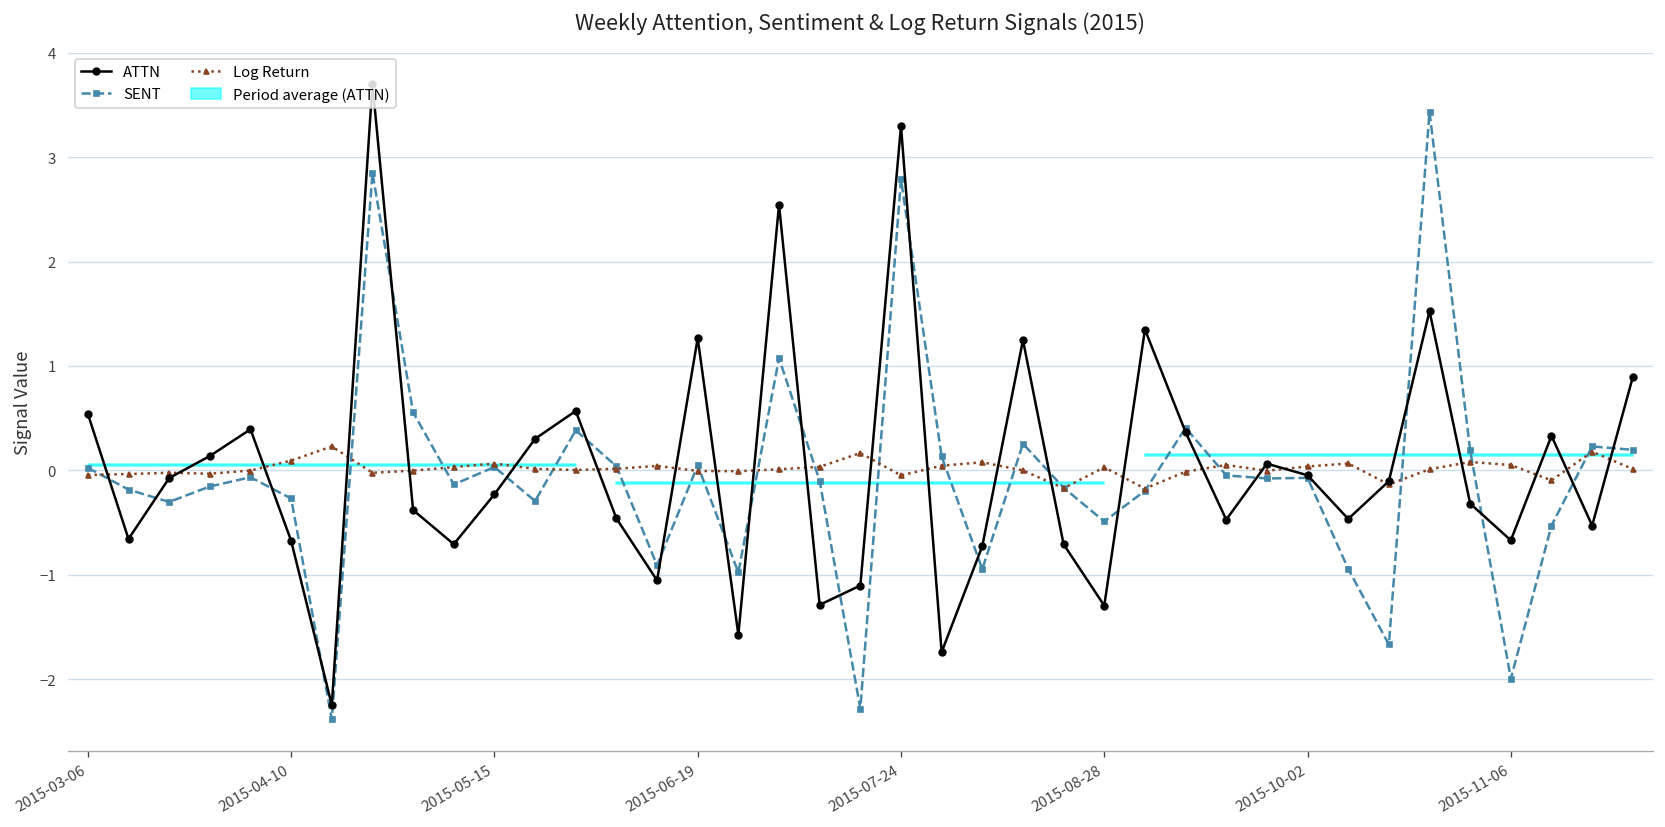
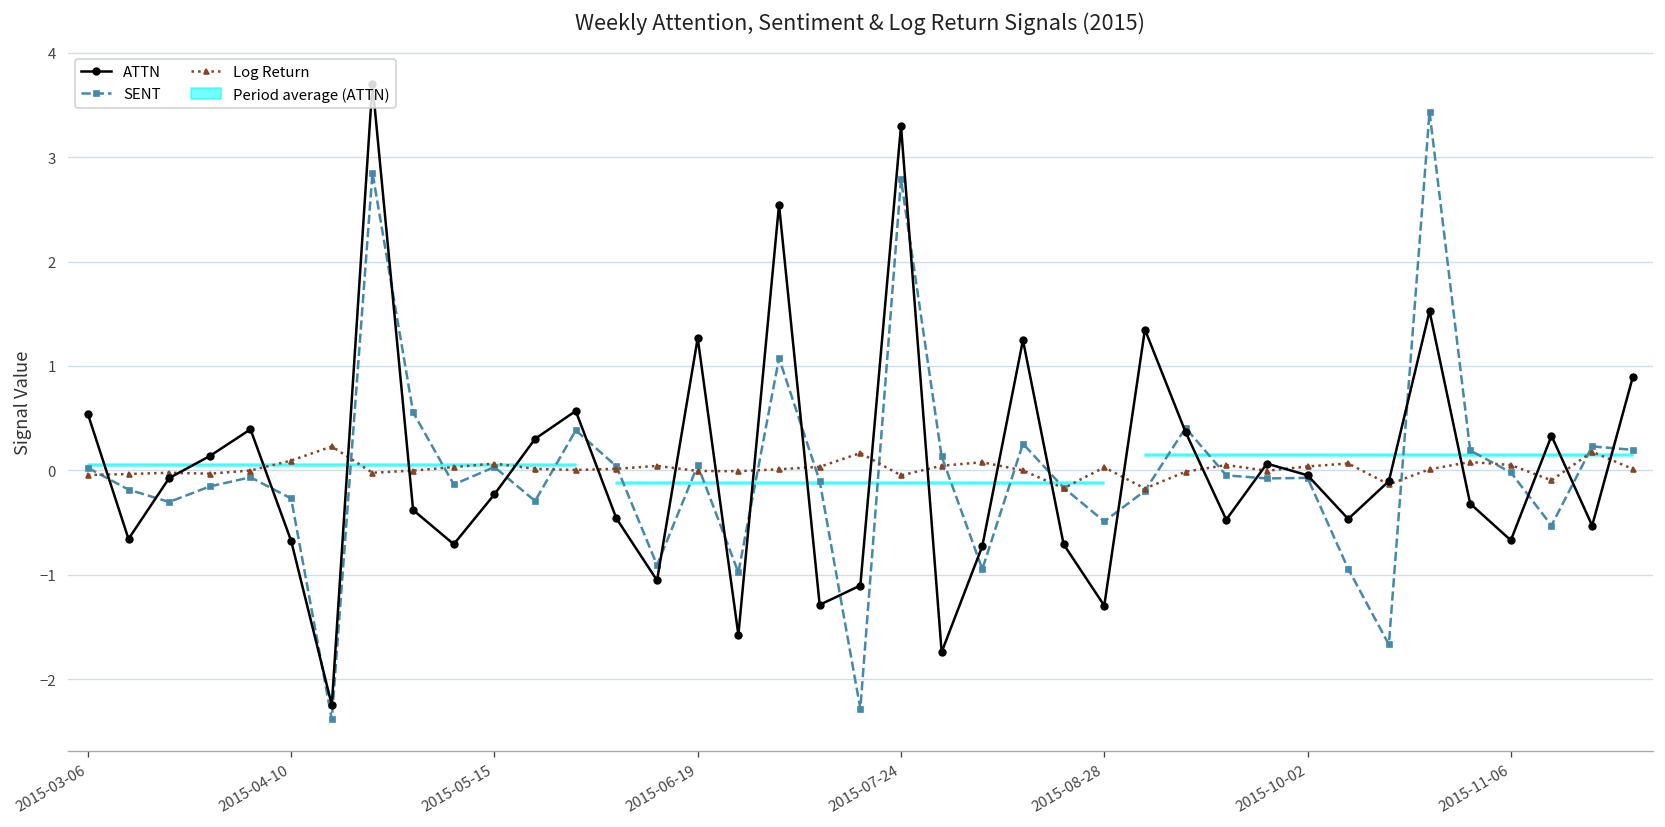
SENT, 2015-11-06: -2.0 -> 0.0
